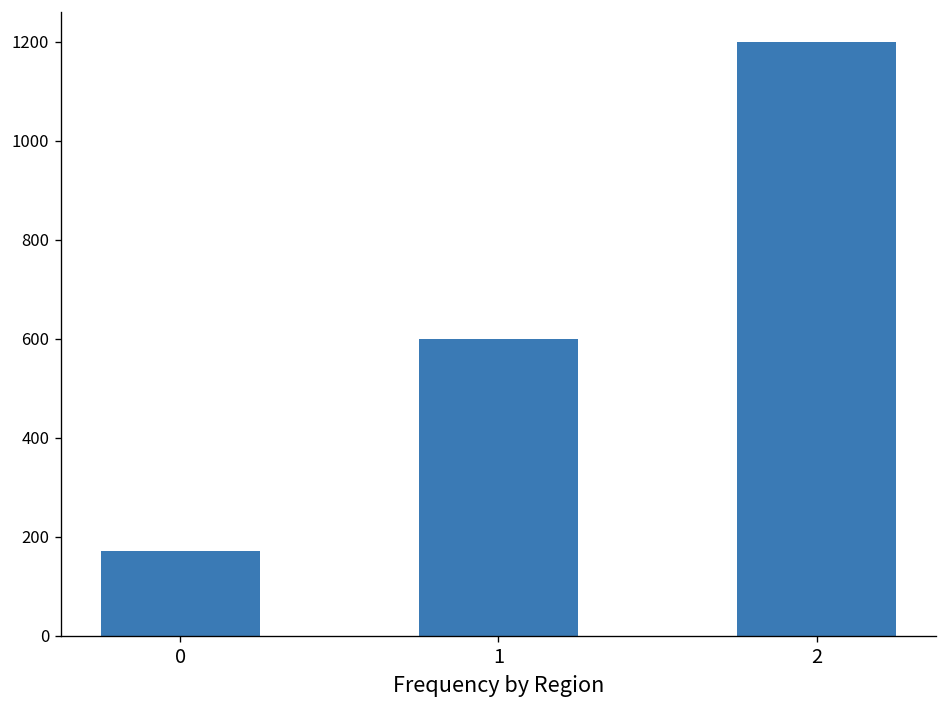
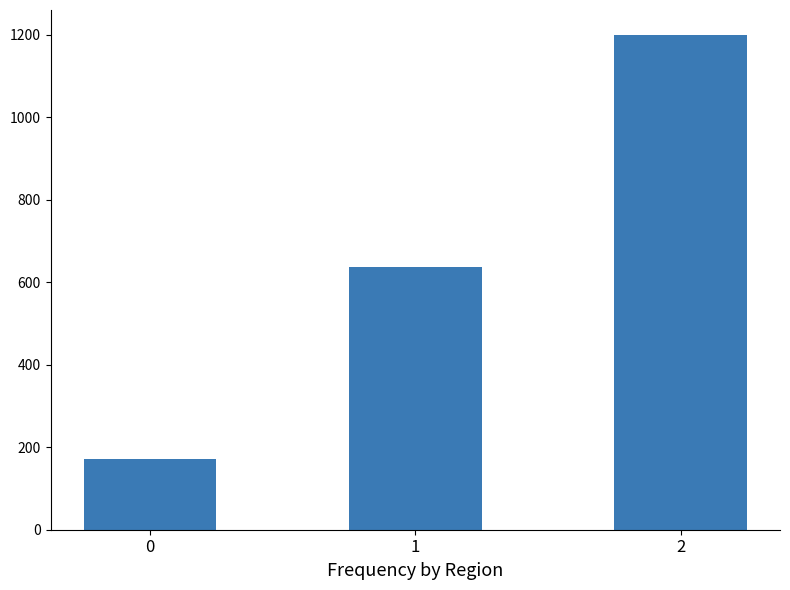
1: 600 -> 640
